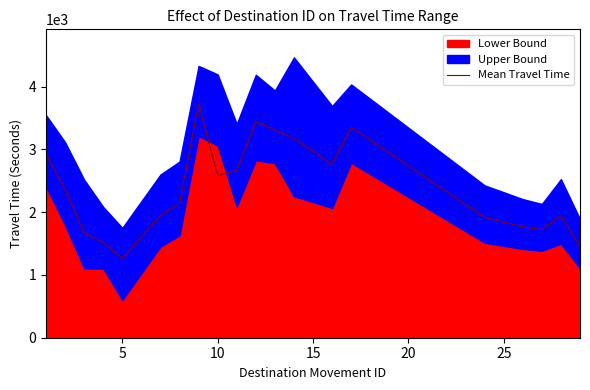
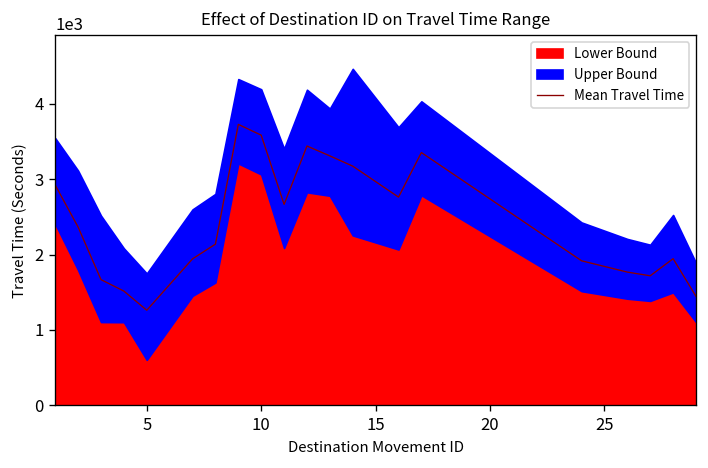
Mean Travel Time, 10: 2600 -> 3600
